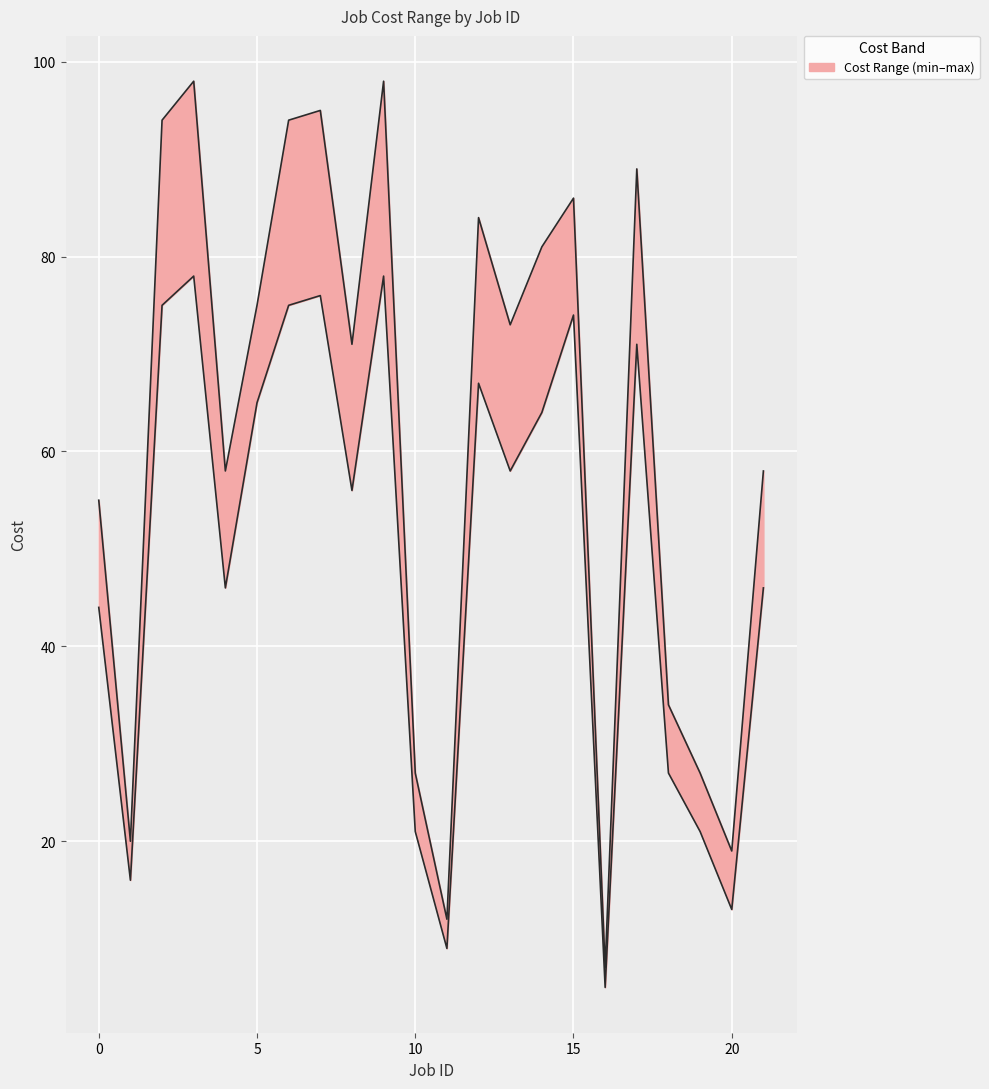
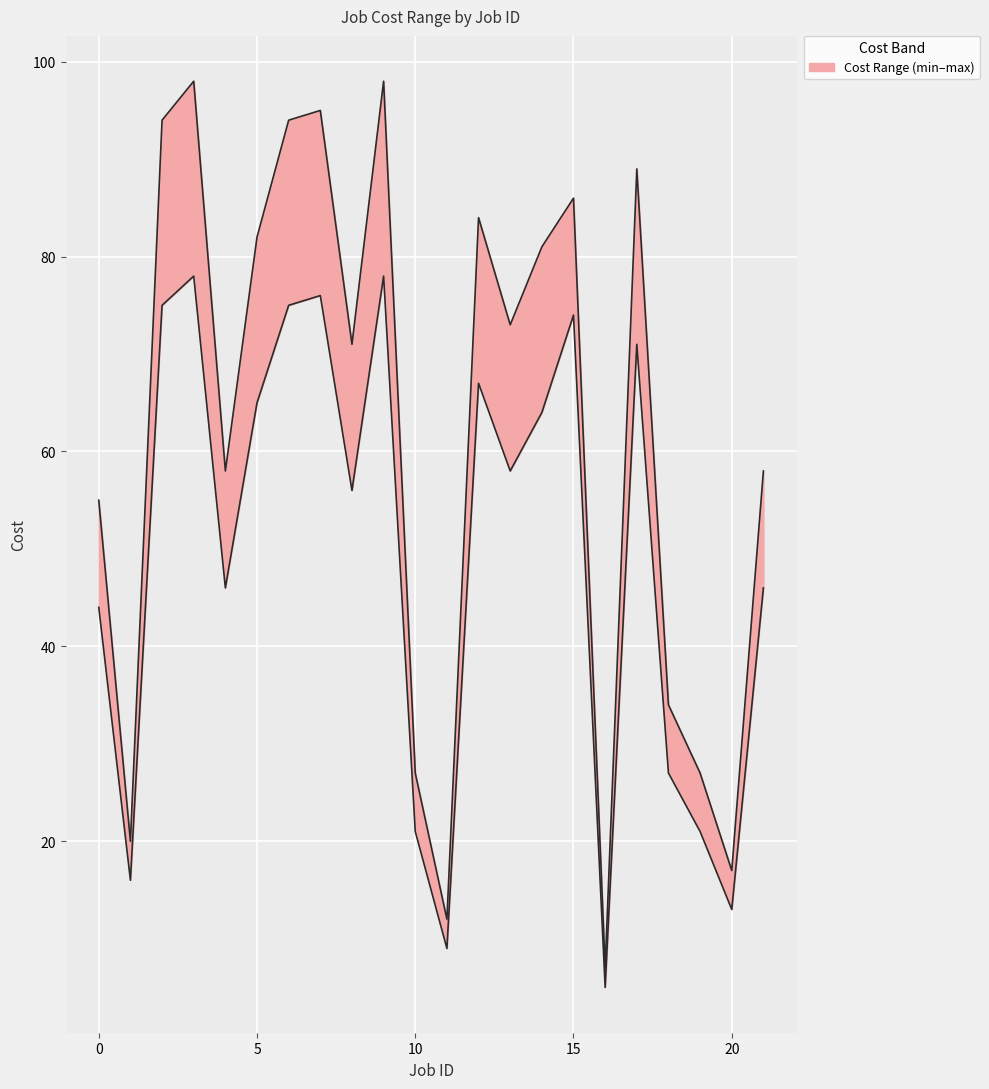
Cost Range (min–max), 5: 75 -> 82
Cost Range (min–max), 20: 19 -> 17
